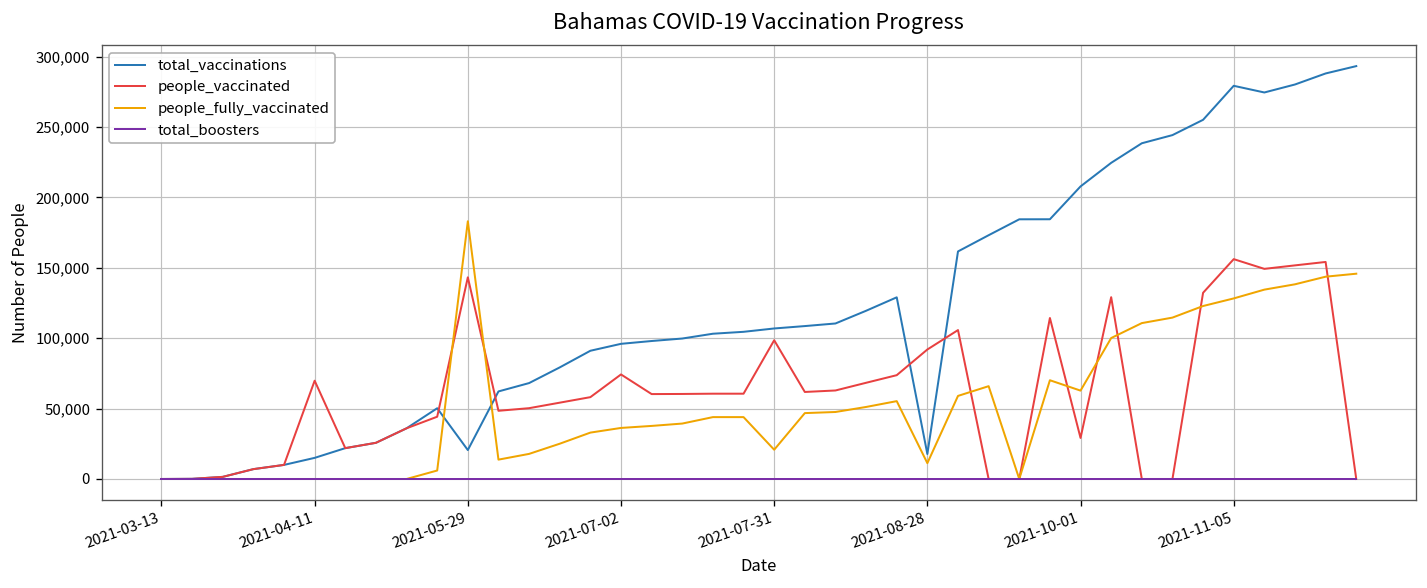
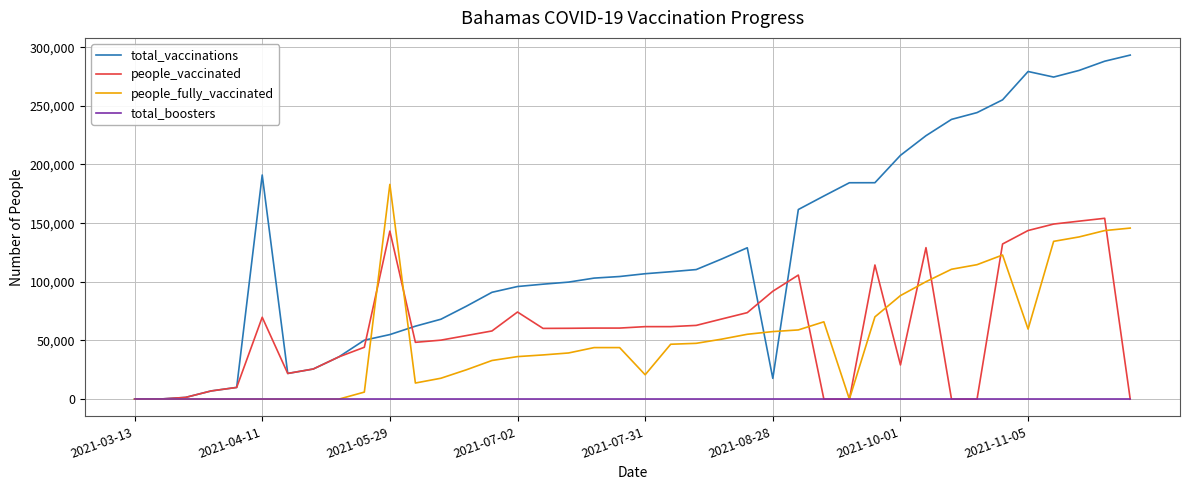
total_vaccinations, 2021-04-11: 15,000 -> 191,000
total_vaccinations, 2021-05-29: 21,000 -> 55,000
people_vaccinated, 2021-07-31: 99,000 -> 62,000
people_fully_vaccinated, 2021-08-28: 11,000 -> 58,000
people_fully_vaccinated, 2021-10-01: 63,000 -> 88,000
people_vaccinated, 2021-11-05: 156,000 -> 144,000
people_fully_vaccinated, 2021-11-05: 128,000 -> 60,000
